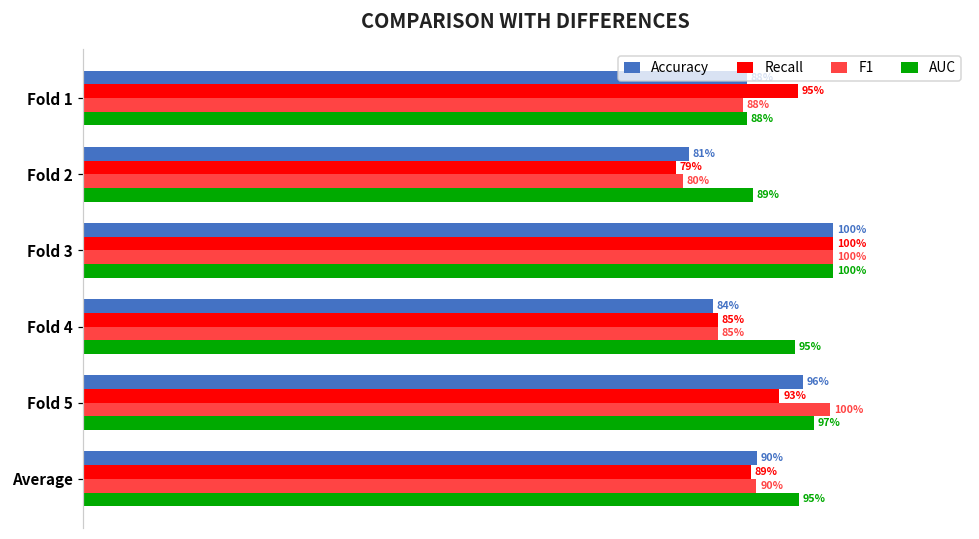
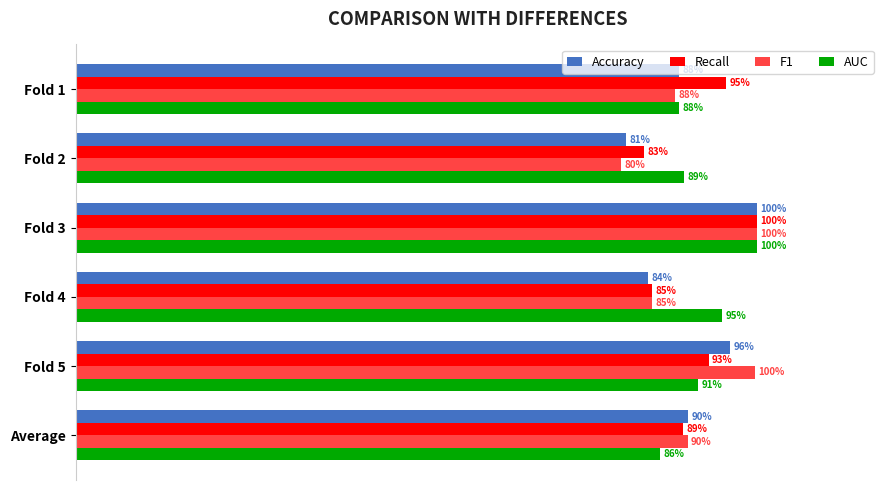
Recall, Fold 2: 79% -> 83%
AUC, Fold 5: 97% -> 91%
AUC, Average: 95% -> 86%
